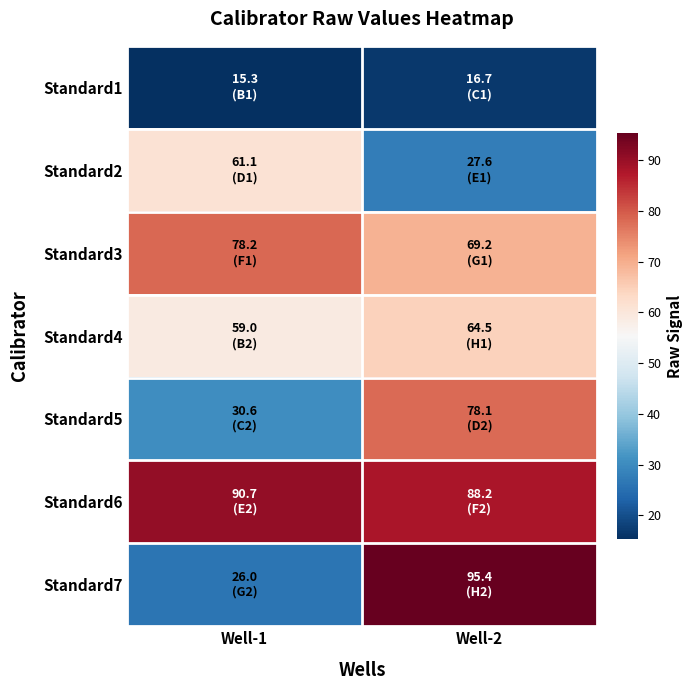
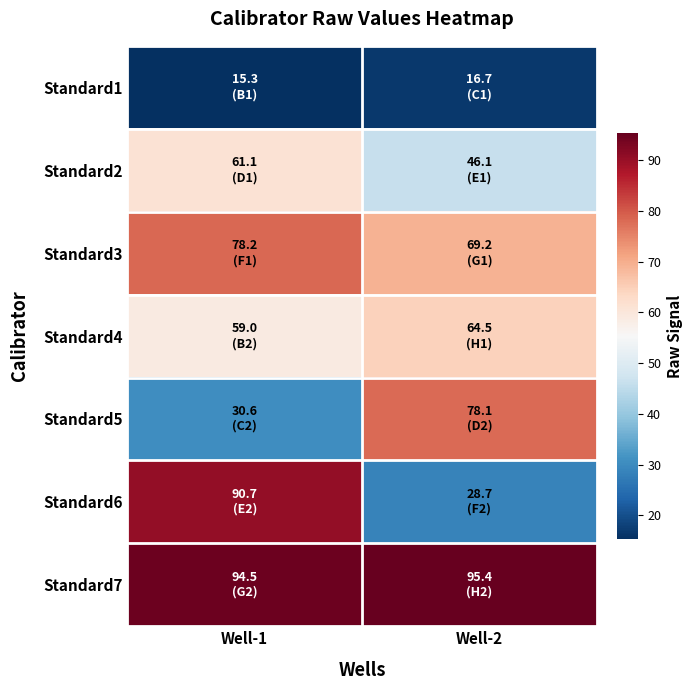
Standard2, Well-2: 27.6 -> 46.1
Standard6, Well-2: 88.2 -> 28.7
Standard7, Well-1: 26.0 -> 94.5
